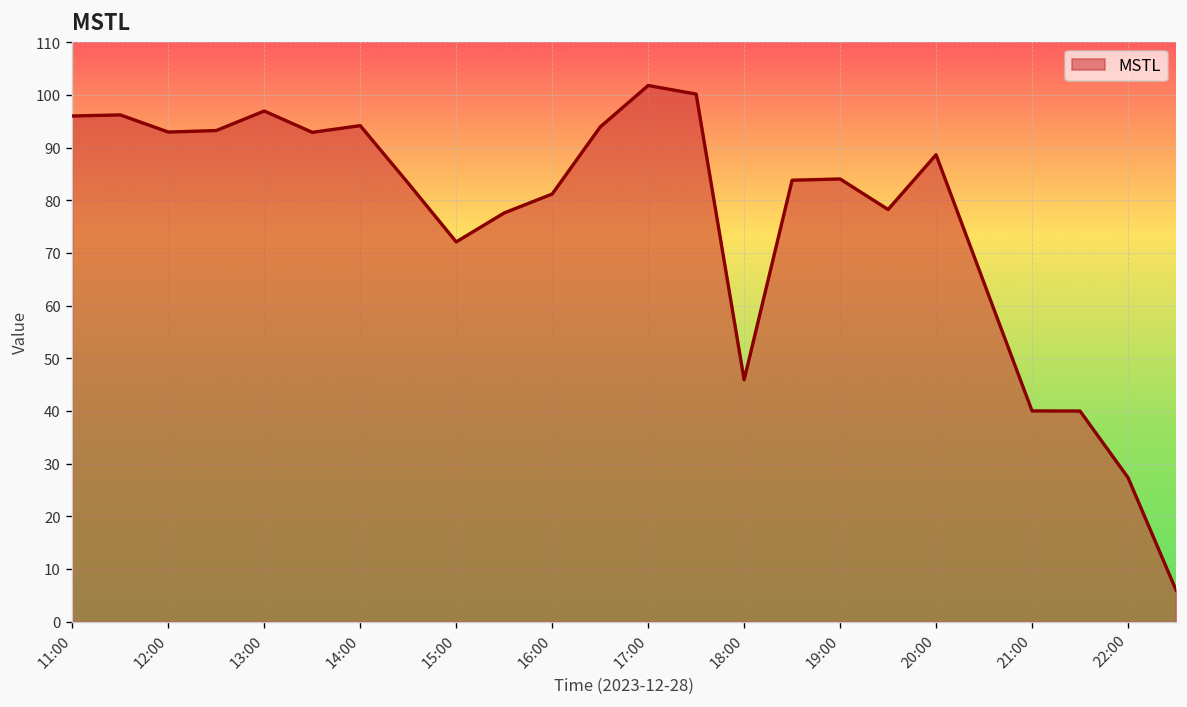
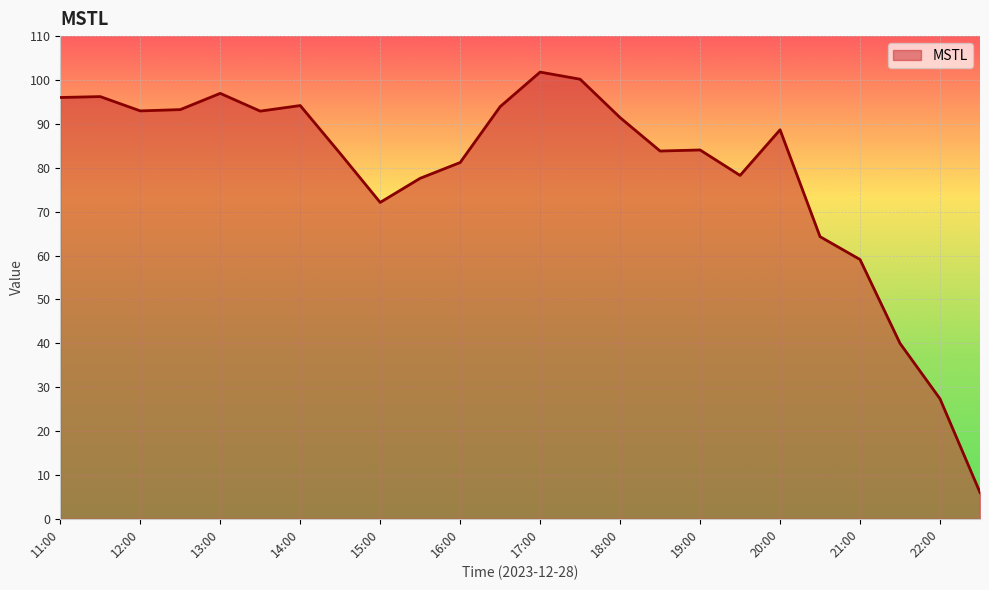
18:00: 46 -> 91
21:00: 40 -> 59
